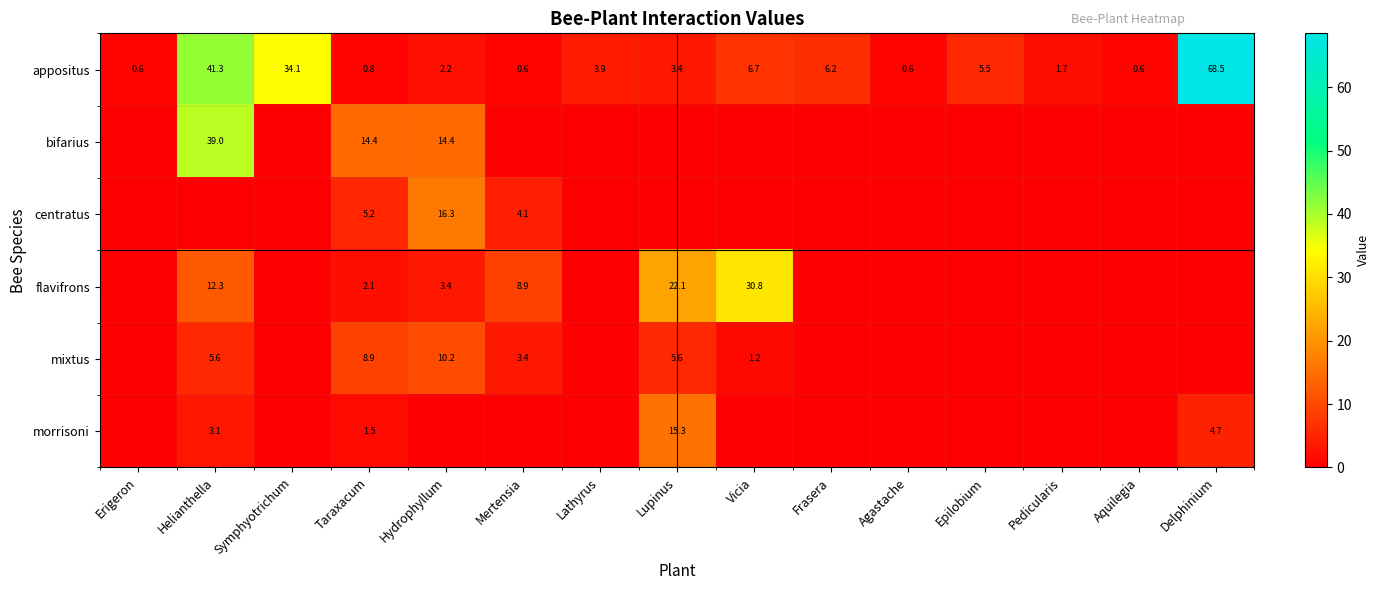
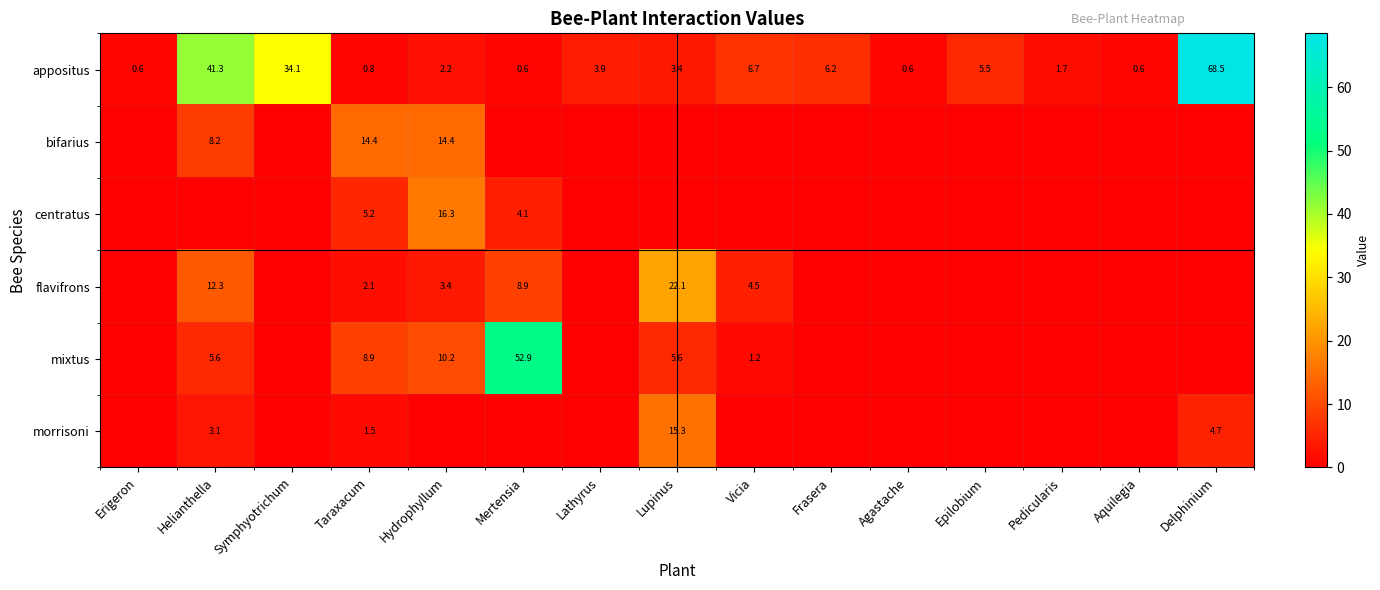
bifarius, Helianthella: 39.0 -> 8.2
flavifrons, Vicia: 30.8 -> 4.5
mixtus, Mertensia: 3.4 -> 52.9
